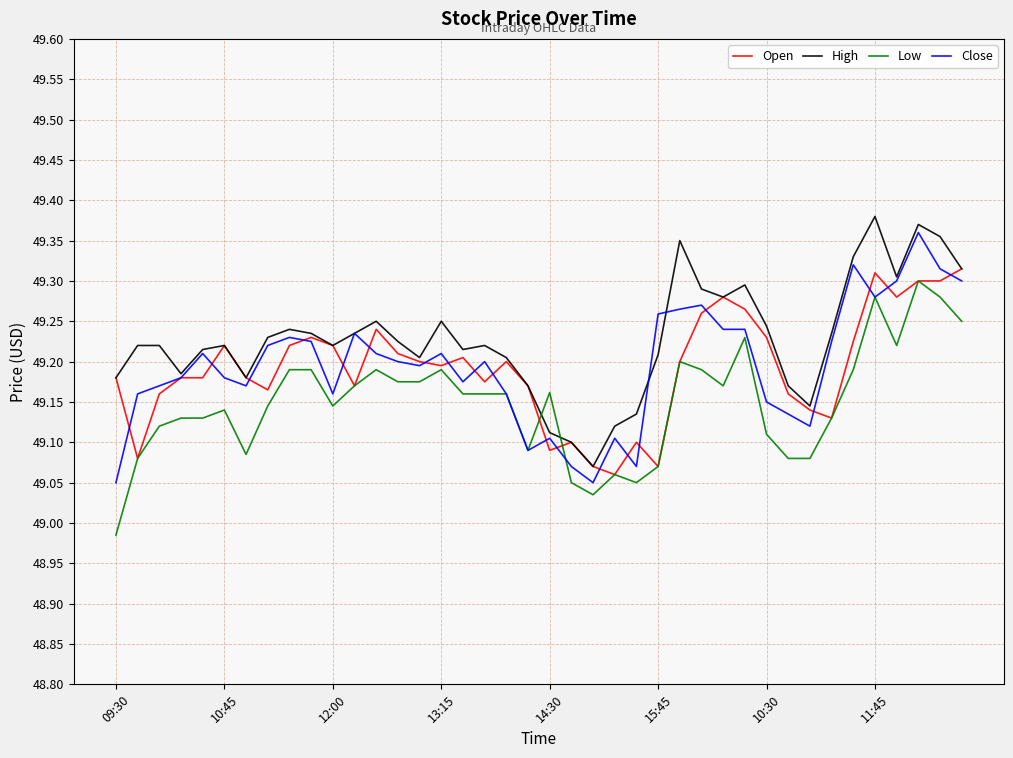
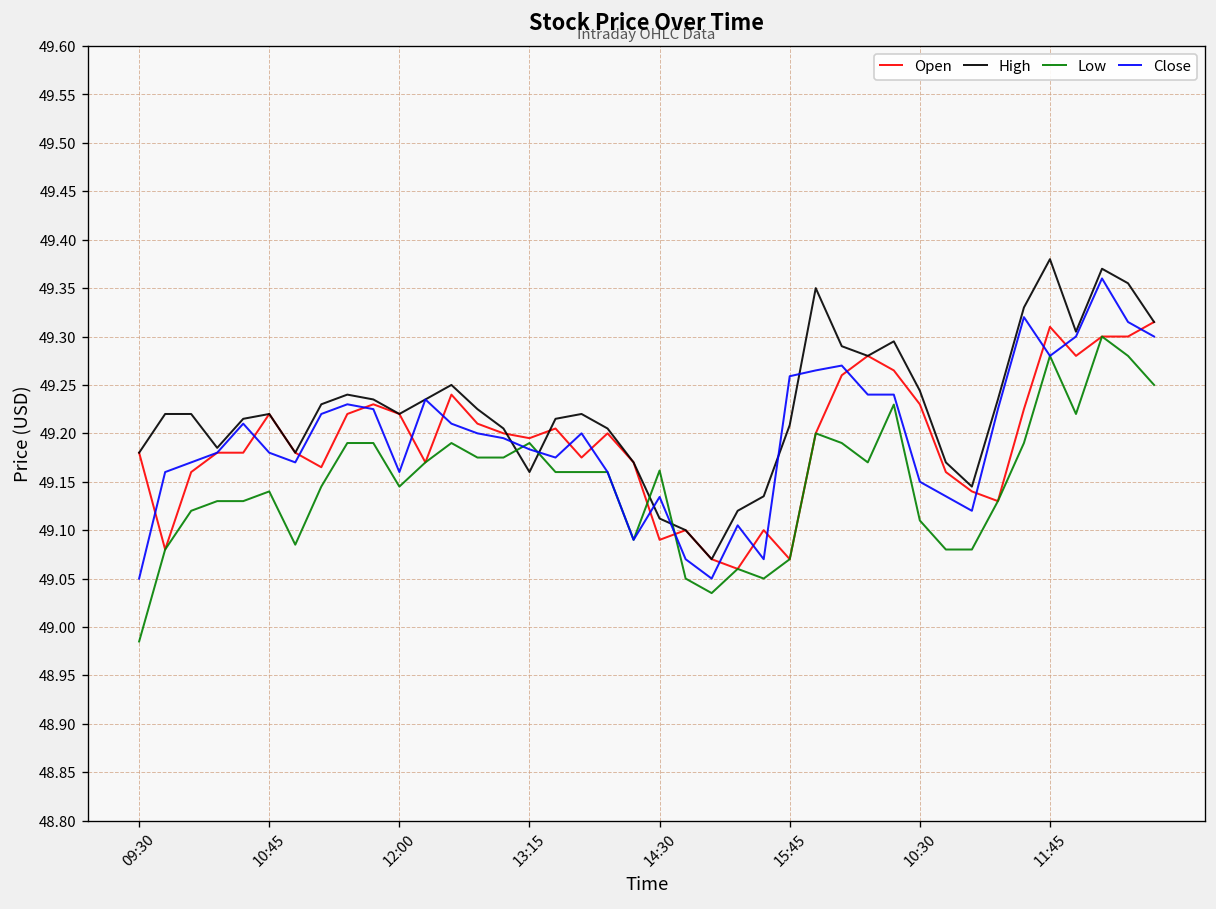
High, 13:15: 49.25 -> 49.16
Close, 13:15: 49.21 -> 49.18
Close, 14:30: 49.10 -> 49.13
